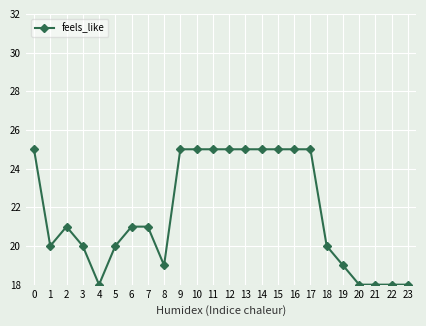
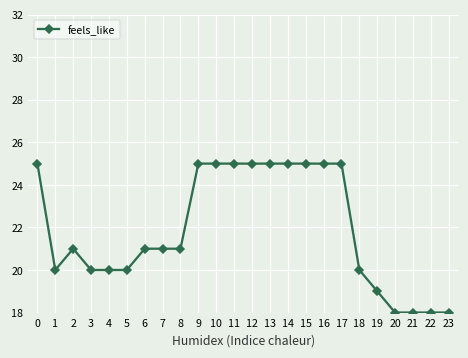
4: 18 -> 20
8: 19 -> 21
